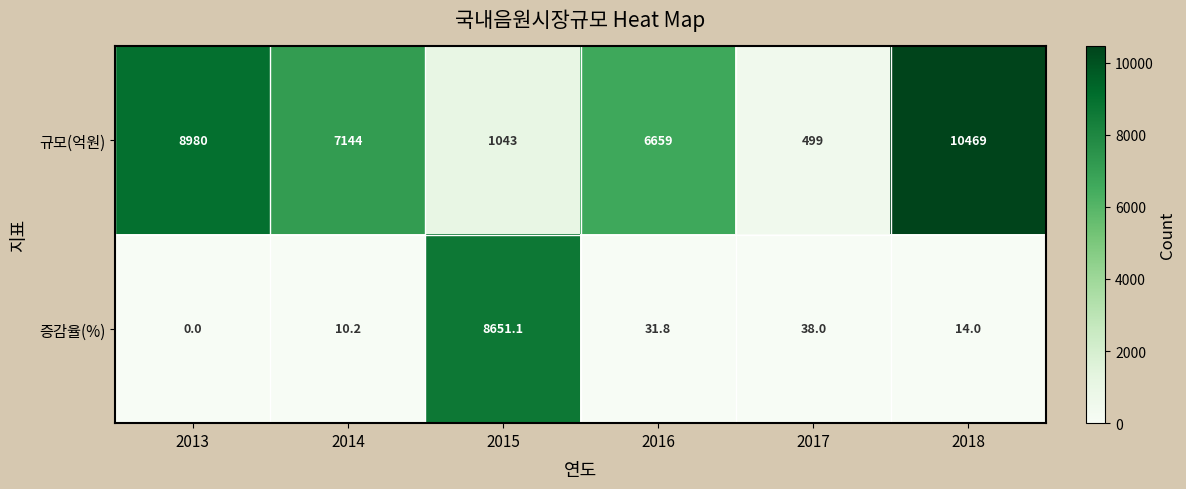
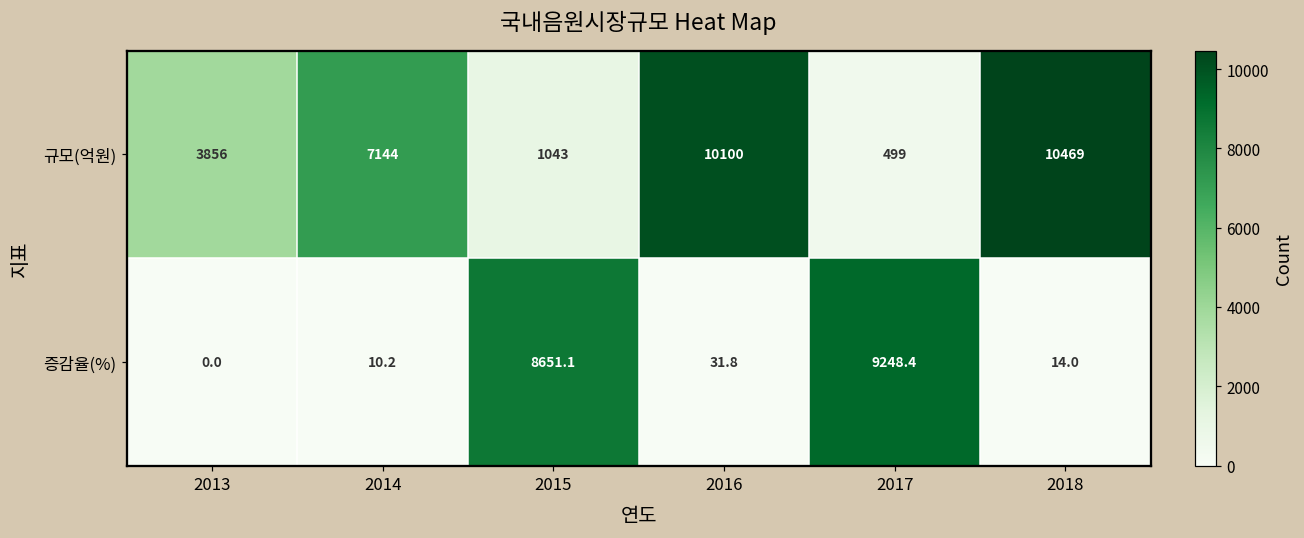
규모(억원), 2013: 8980 -> 3856
규모(억원), 2016: 6659 -> 10100
증감율(%), 2017: 38.0 -> 9248.4
